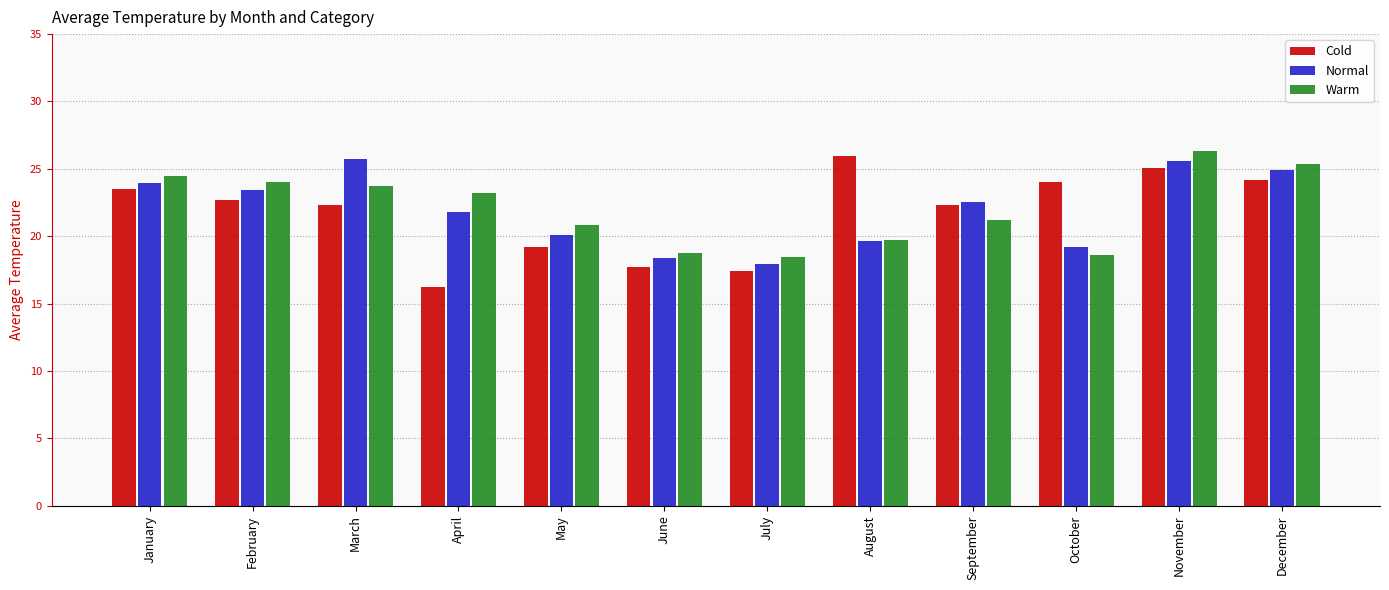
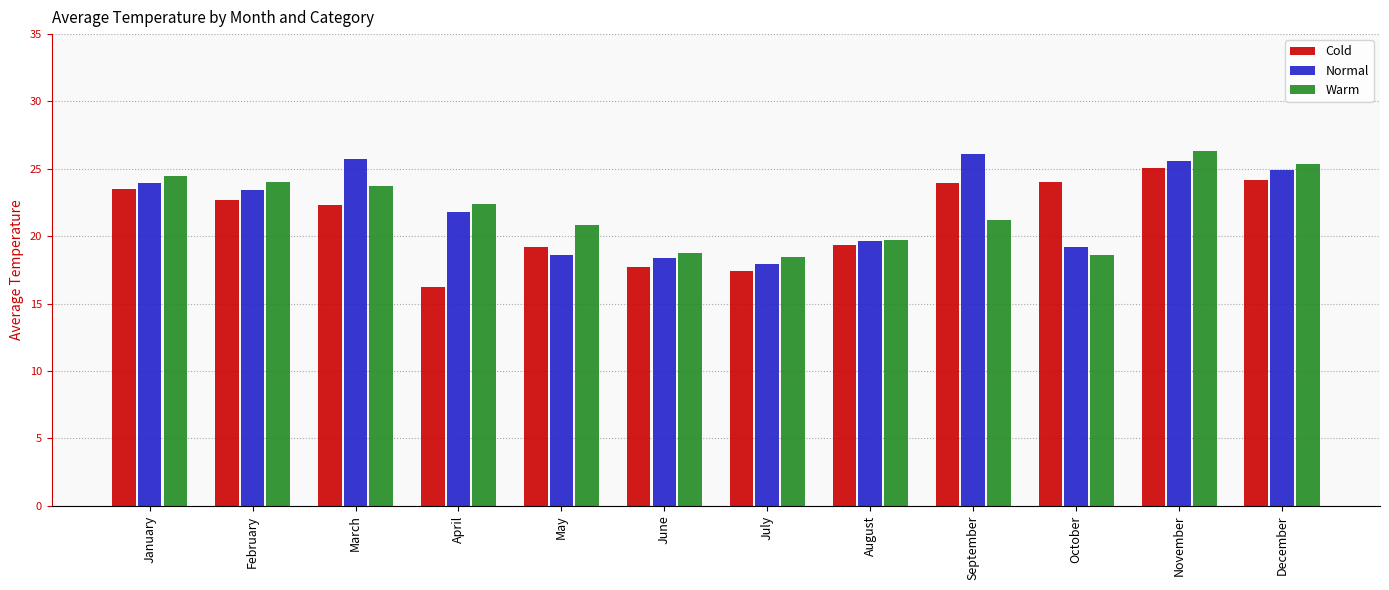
Warm, April: 23.2 -> 22.4
Normal, May: 20.1 -> 18.6
Cold, August: 26.0 -> 19.3
Cold, September: 22.4 -> 24.0
Normal, September: 22.6 -> 26.1
